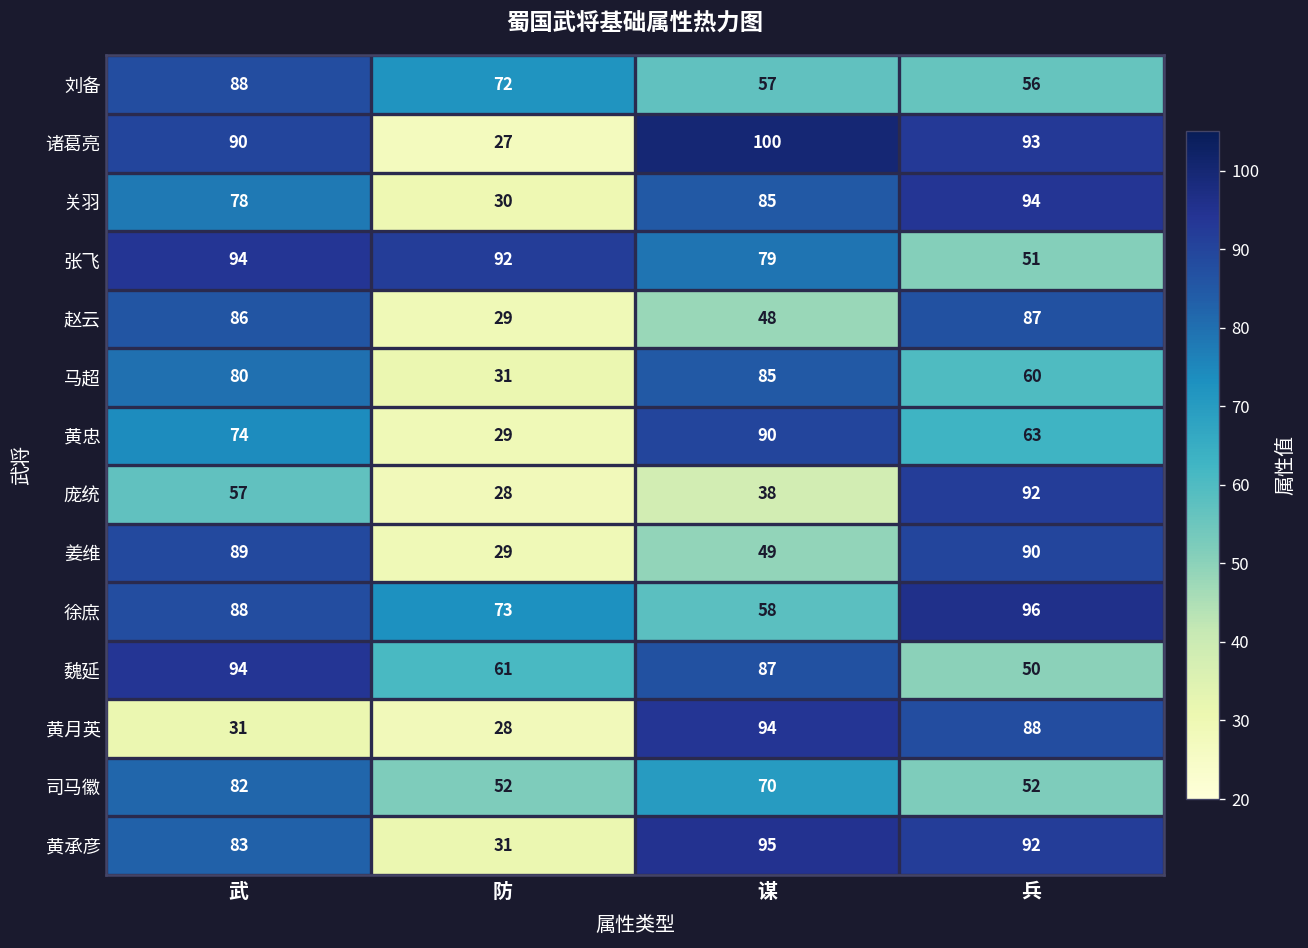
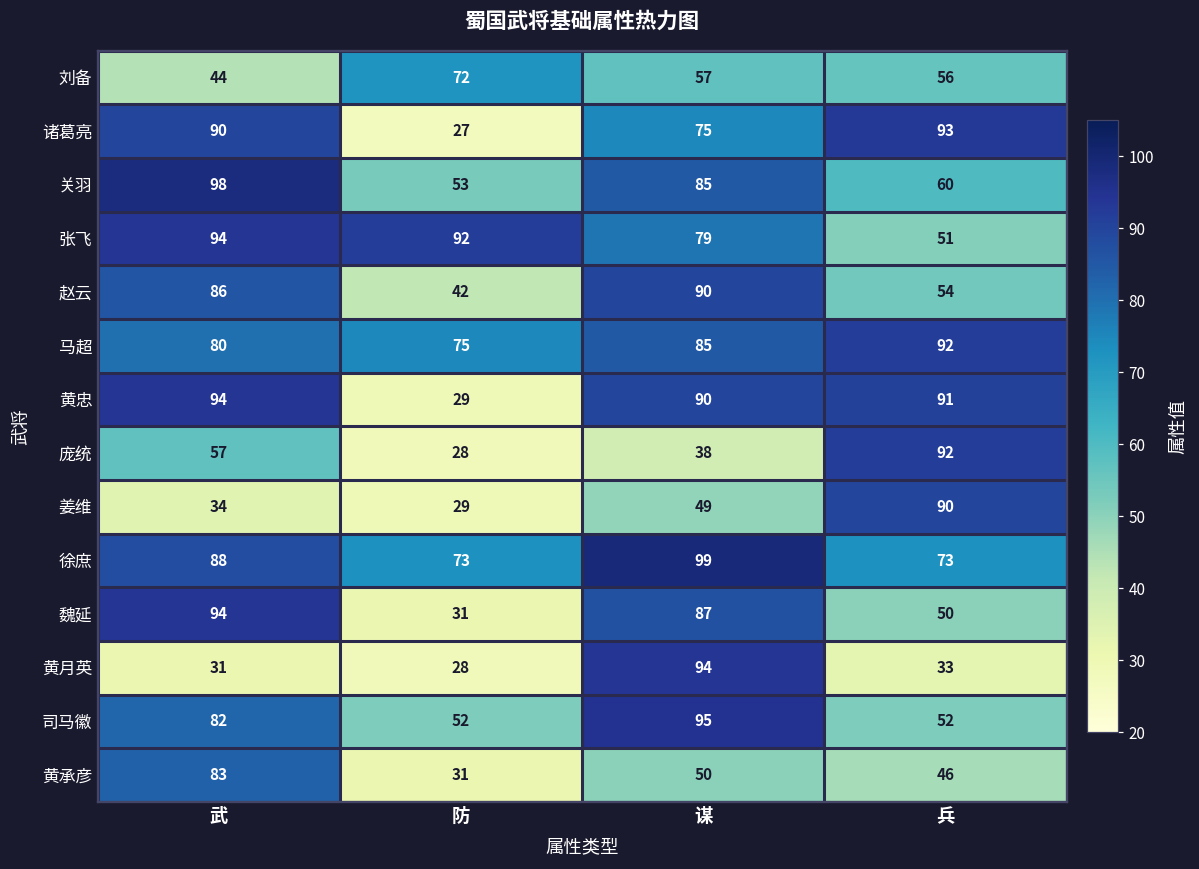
刘备, 武: 88 -> 44
诸葛亮, 谋: 100 -> 75
关羽, 武: 78 -> 98
关羽, 防: 30 -> 53
关羽, 兵: 94 -> 60
赵云, 防: 29 -> 42
赵云, 谋: 48 -> 90
赵云, 兵: 87 -> 54
马超, 防: 31 -> 75
马超, 兵: 60 -> 92
黄忠, 武: 74 -> 94
黄忠, 兵: 63 -> 91
姜维, 武: 89 -> 34
徐庶, 谋: 58 -> 99
徐庶, 兵: 96 -> 73
魏延, 防: 61 -> 31
黄月英, 兵: 88 -> 33
司马徽, 谋: 70 -> 95
黄承彦, 谋: 95 -> 50
黄承彦, 兵: 92 -> 46
